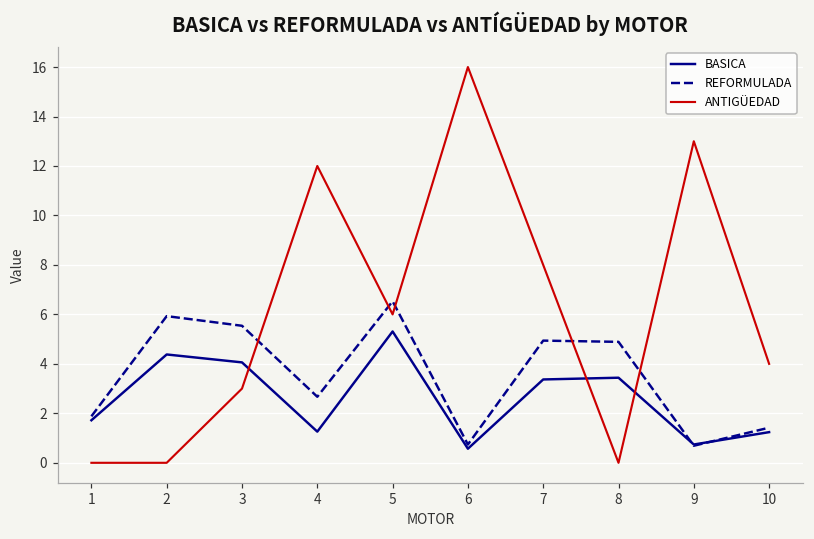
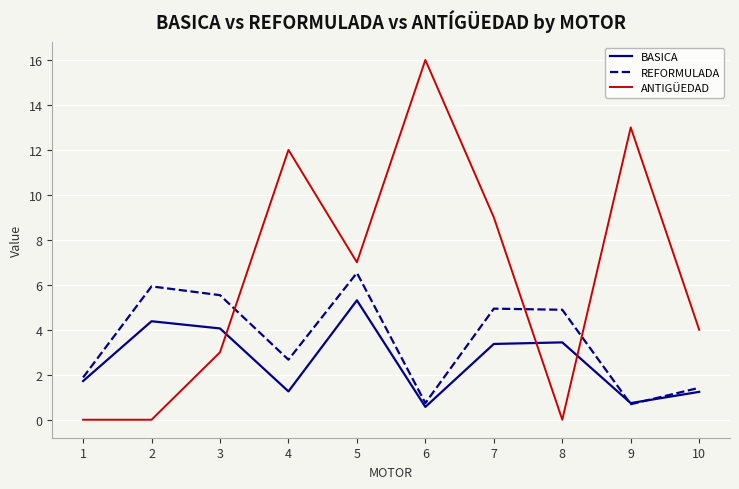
ANTIGÜEDAD, 5: 6 -> 7
ANTIGÜEDAD, 7: 8 -> 9
